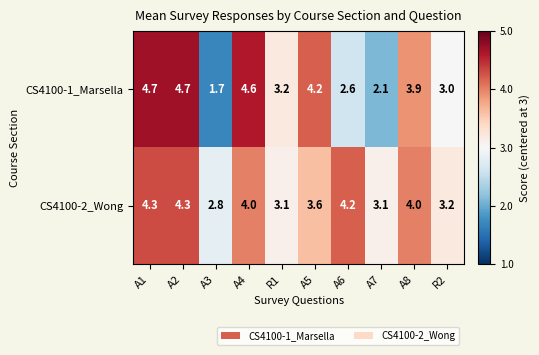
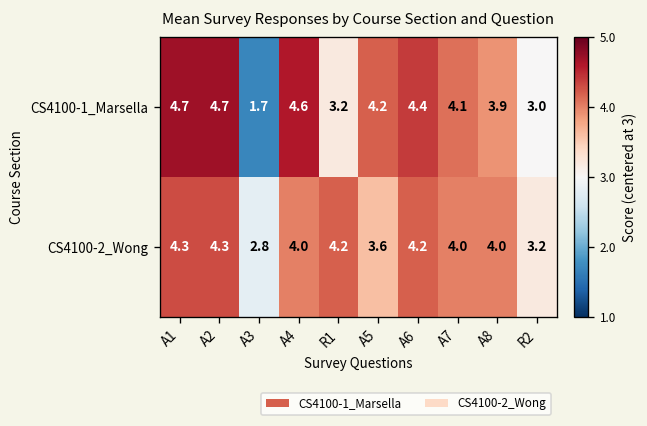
CS4100-1_Marsella, A6: 2.6 -> 4.4
CS4100-1_Marsella, A7: 2.1 -> 4.1
CS4100-2_Wong, R1: 3.1 -> 4.2
CS4100-2_Wong, A7: 3.1 -> 4.0
